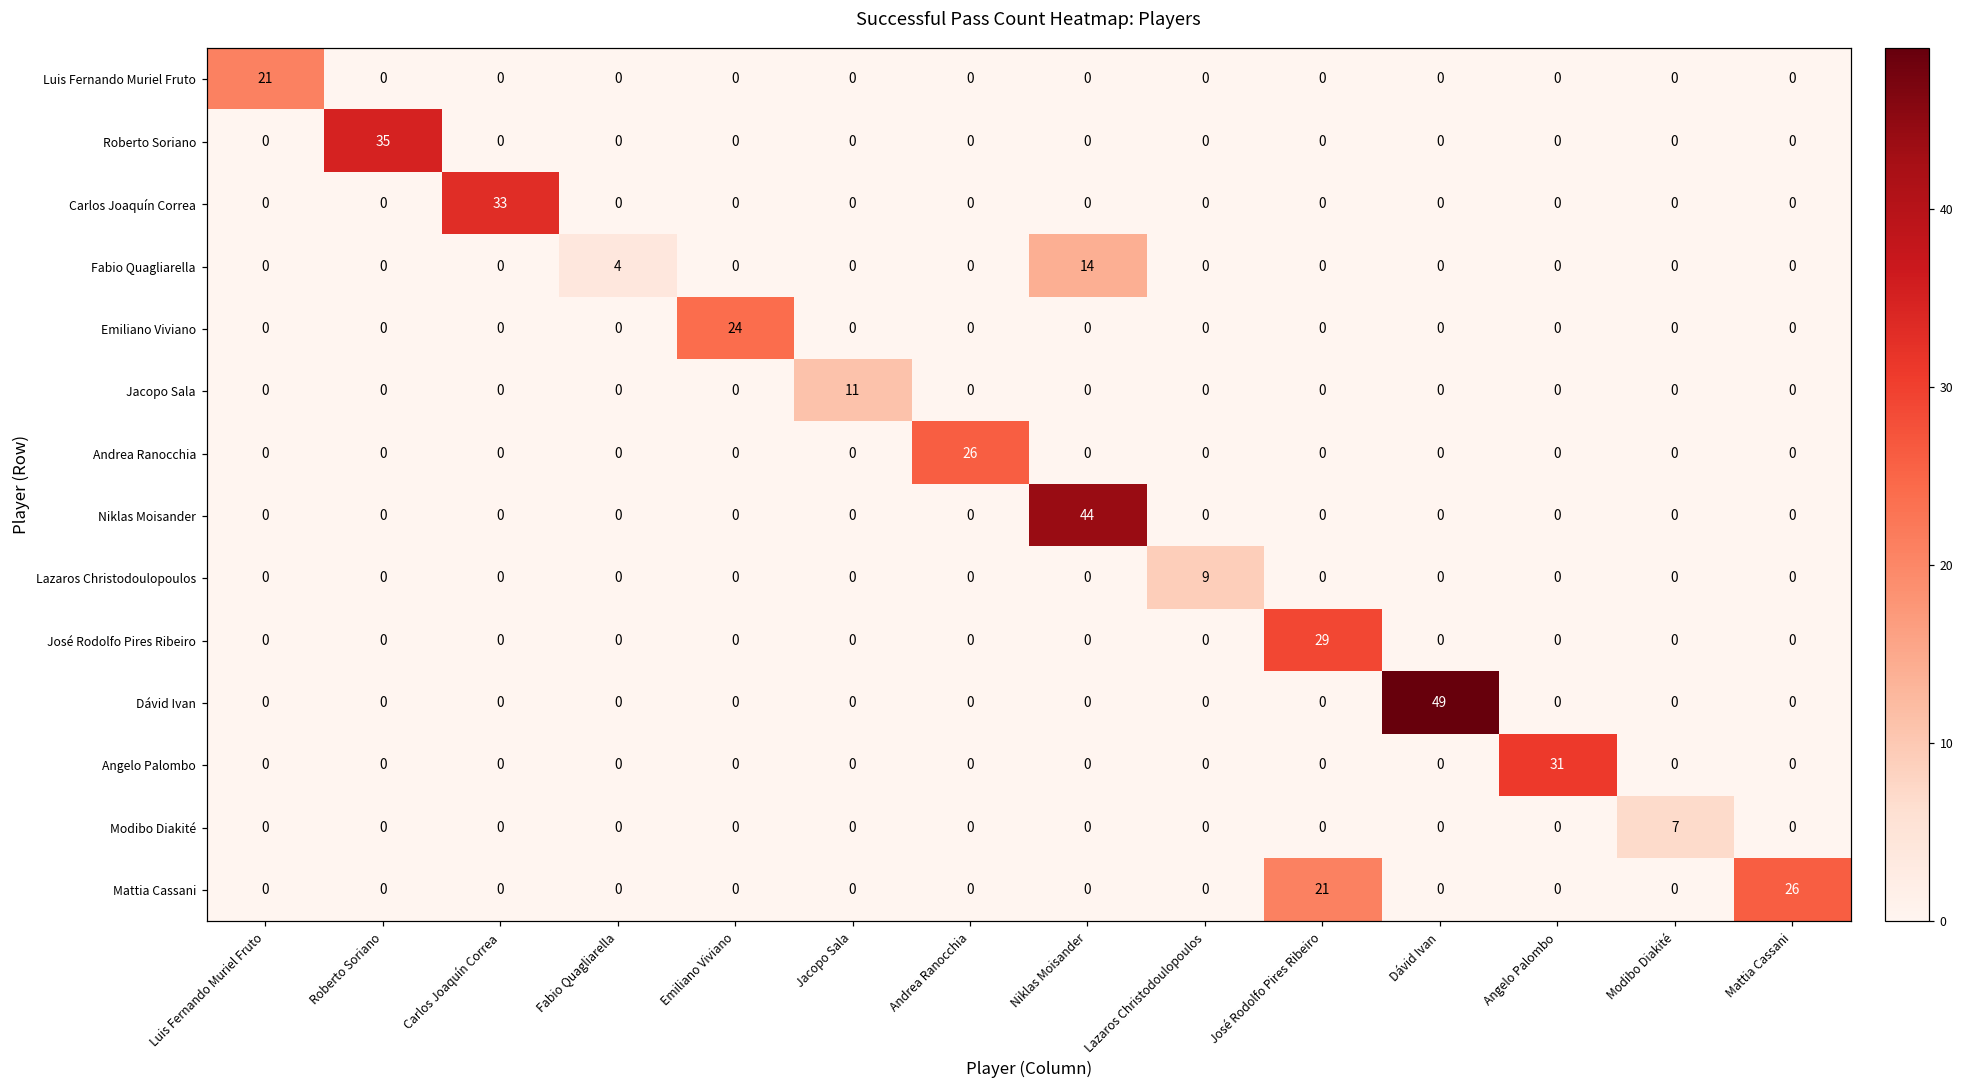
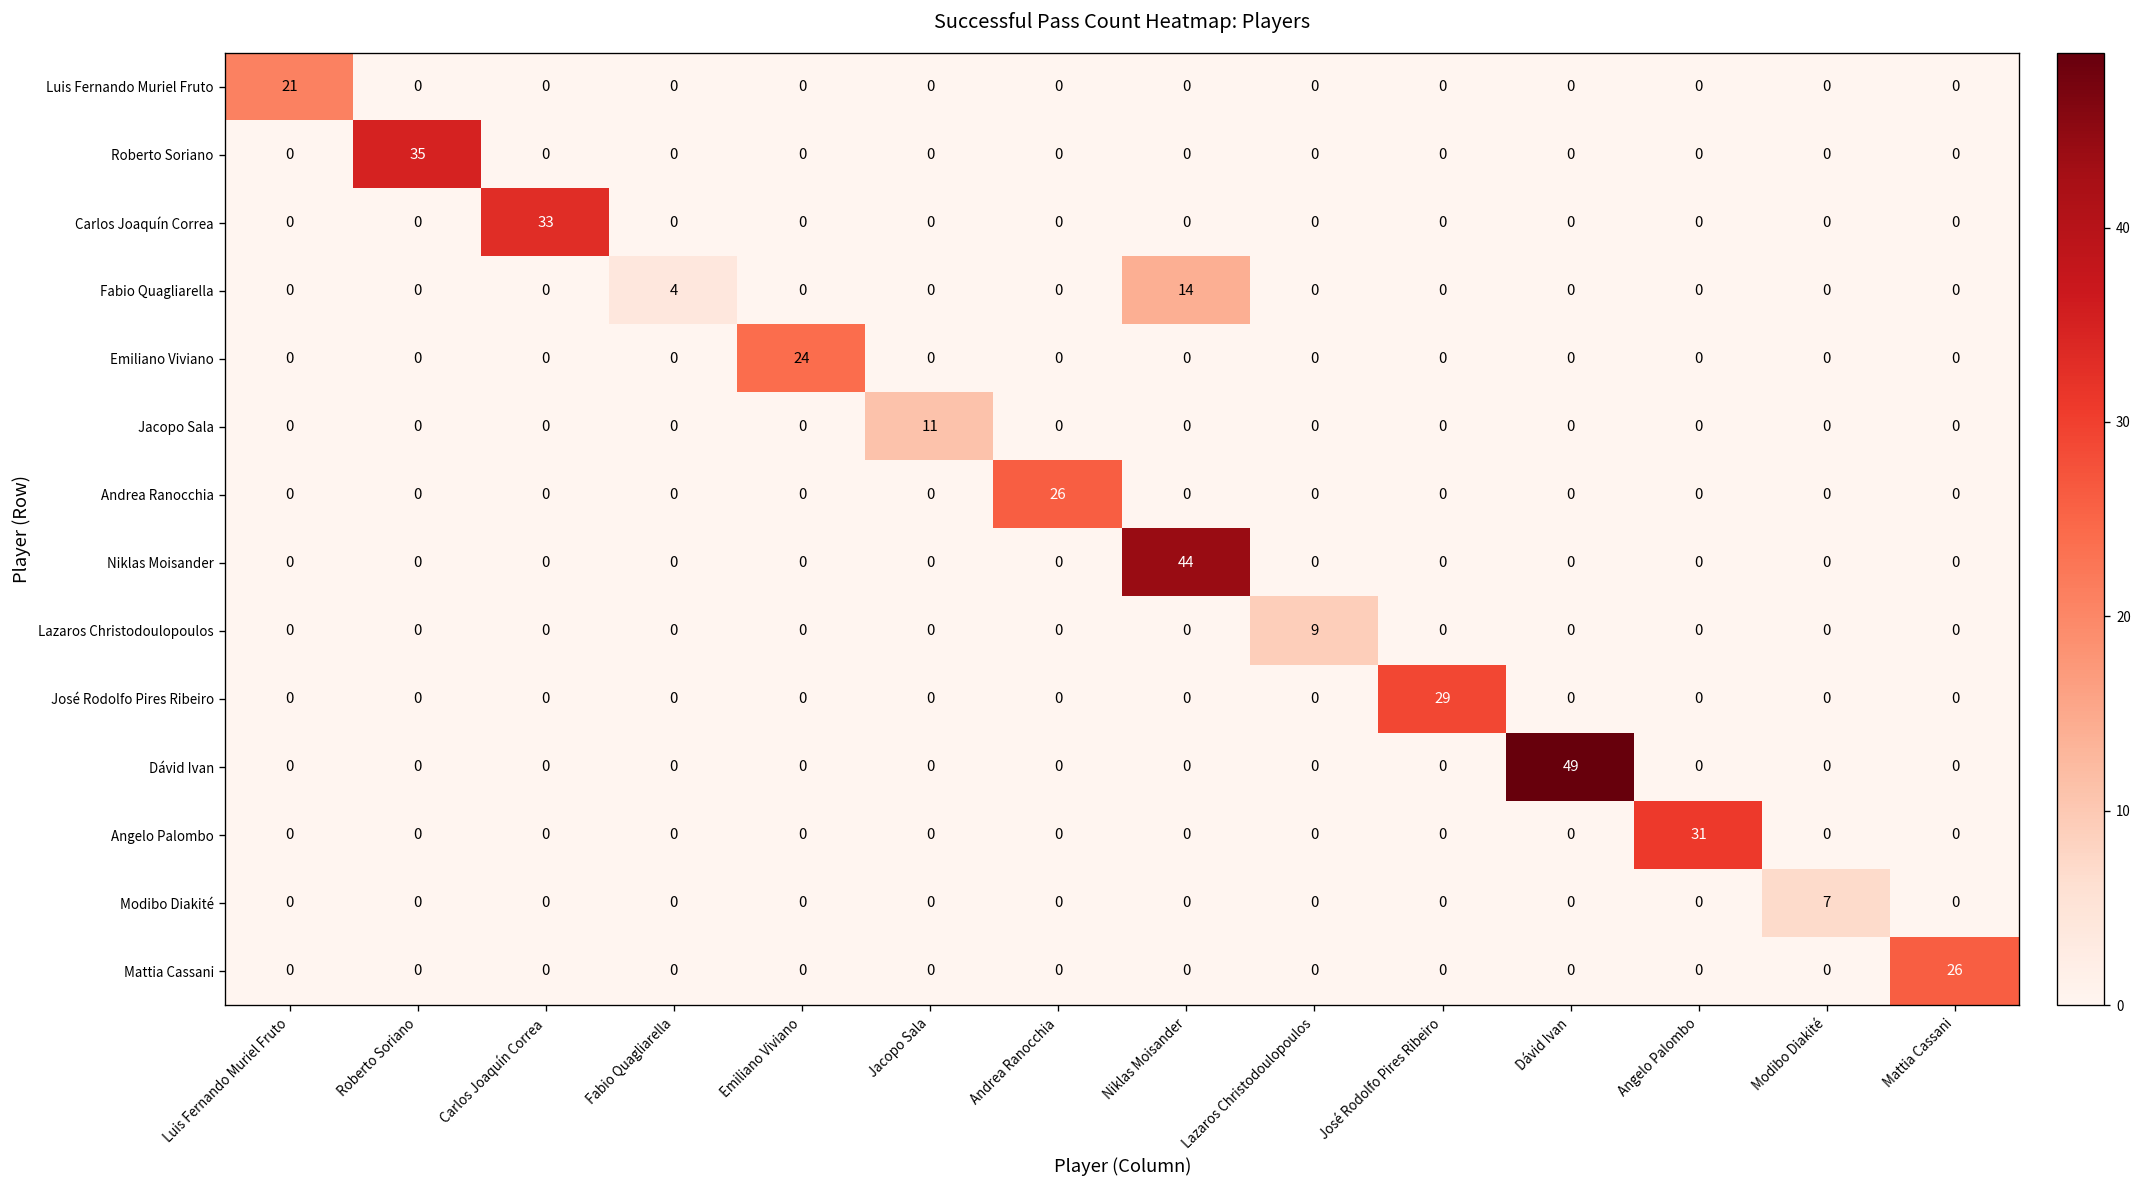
Mattia Cassani, José Rodolfo Pires Ribeiro: 21 -> 0
